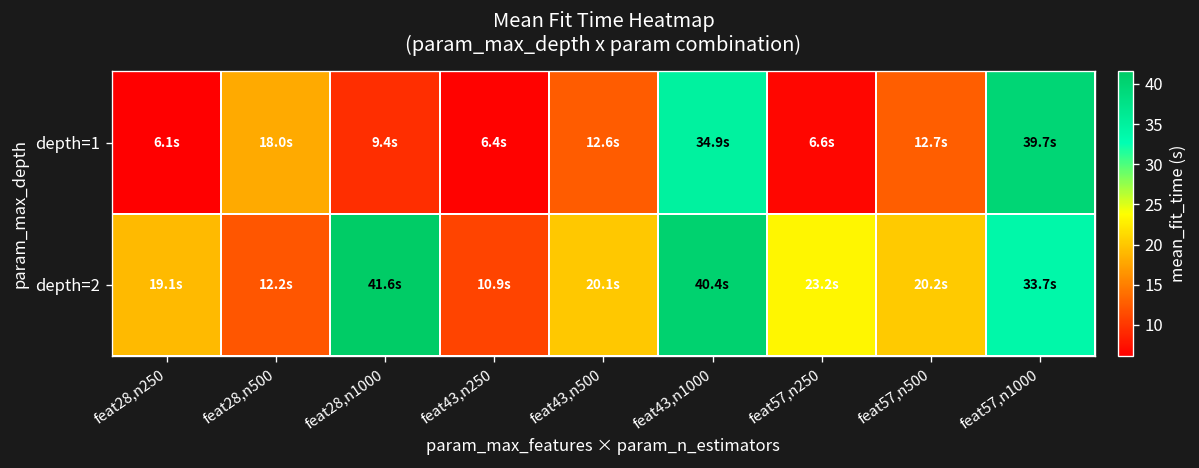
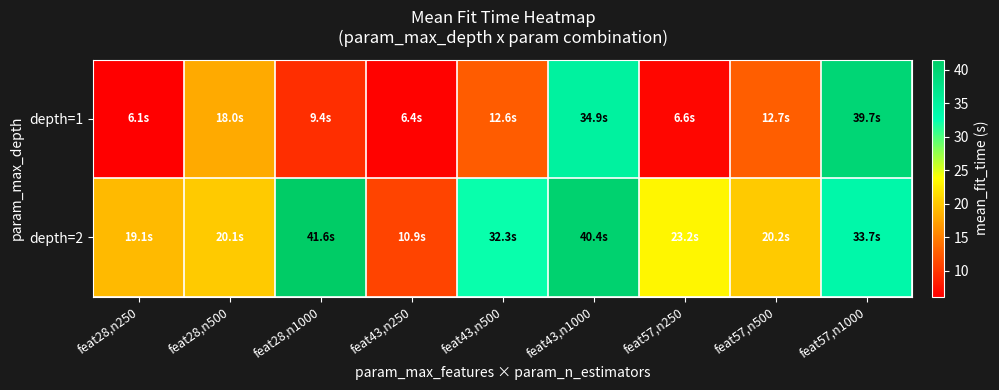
depth=2, feat28,n500: 12.2s -> 20.1s
depth=2, feat43,n500: 20.1s -> 32.3s
